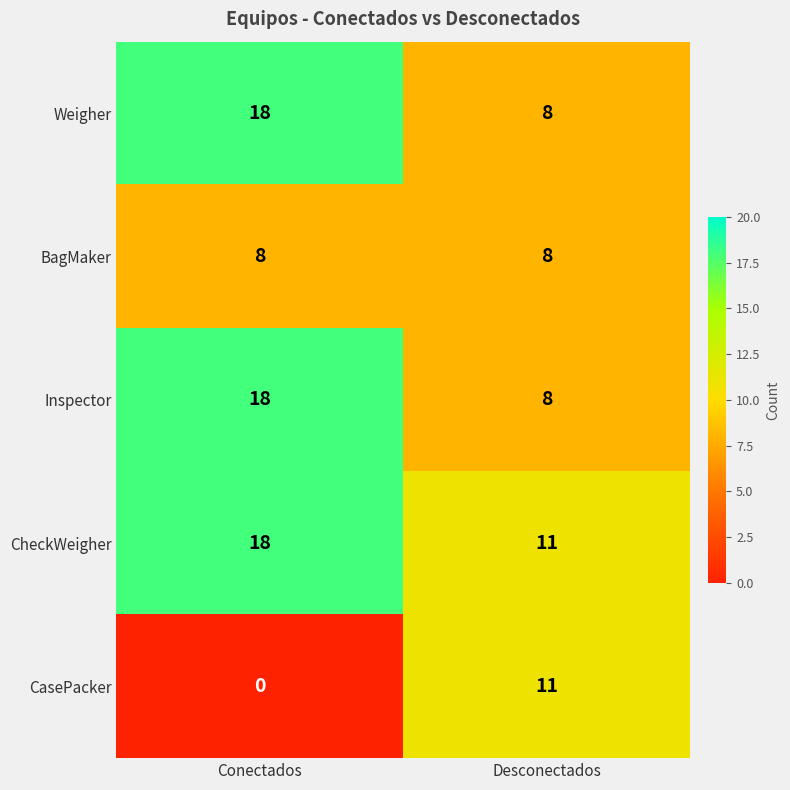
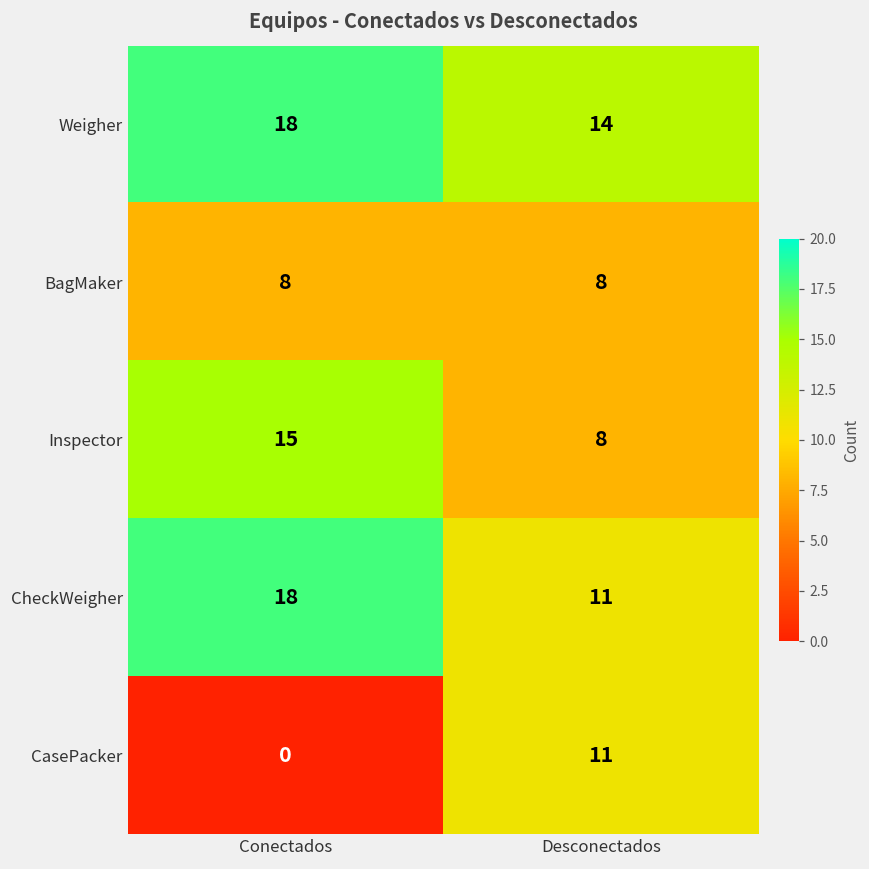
Weigher, Desconectados: 8 -> 14
Inspector, Conectados: 18 -> 15
